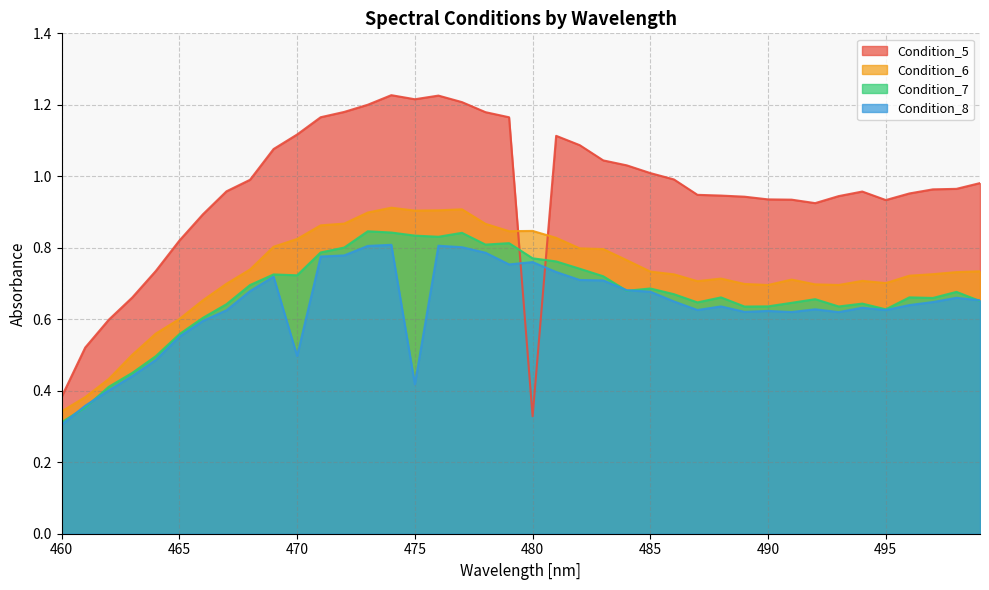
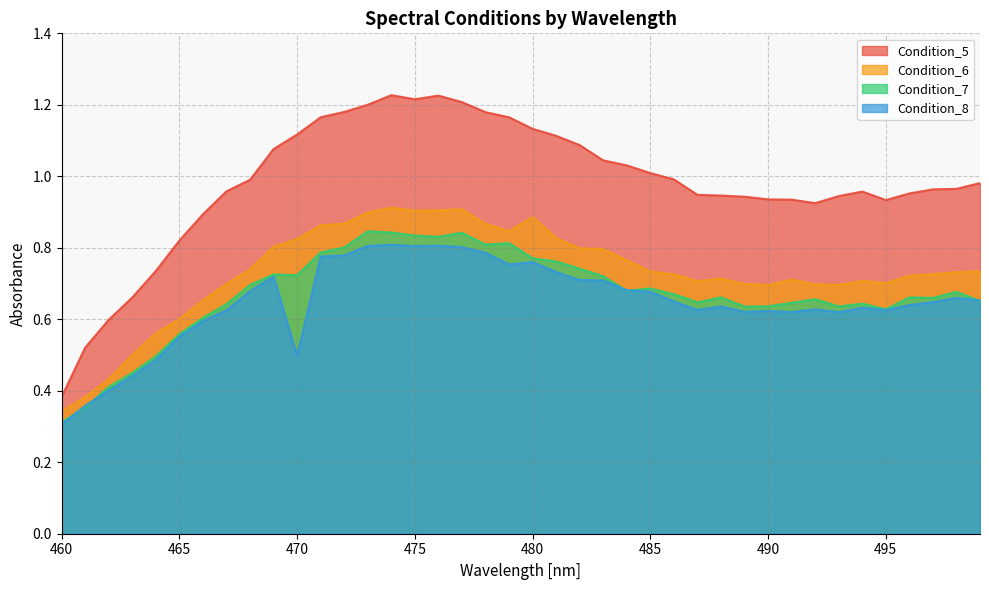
Condition_8, 475: 0.42 -> 0.80
Condition_5, 480: 0.33 -> 1.13
Condition_6, 480: 0.85 -> 0.89
